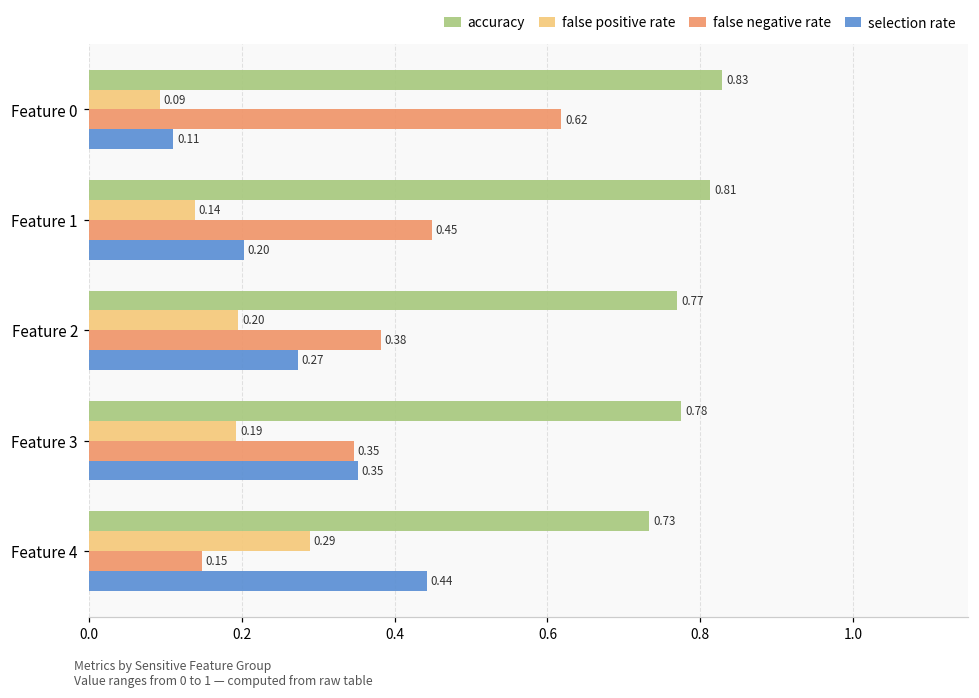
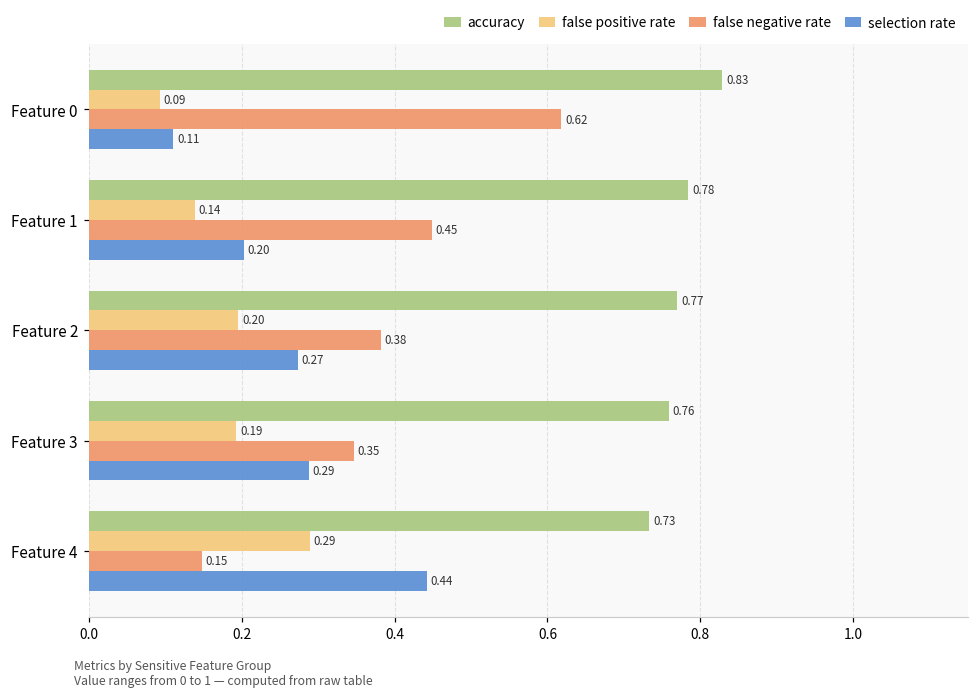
accuracy, Feature 1: 0.81 -> 0.78
accuracy, Feature 3: 0.78 -> 0.76
selection rate, Feature 3: 0.35 -> 0.29
